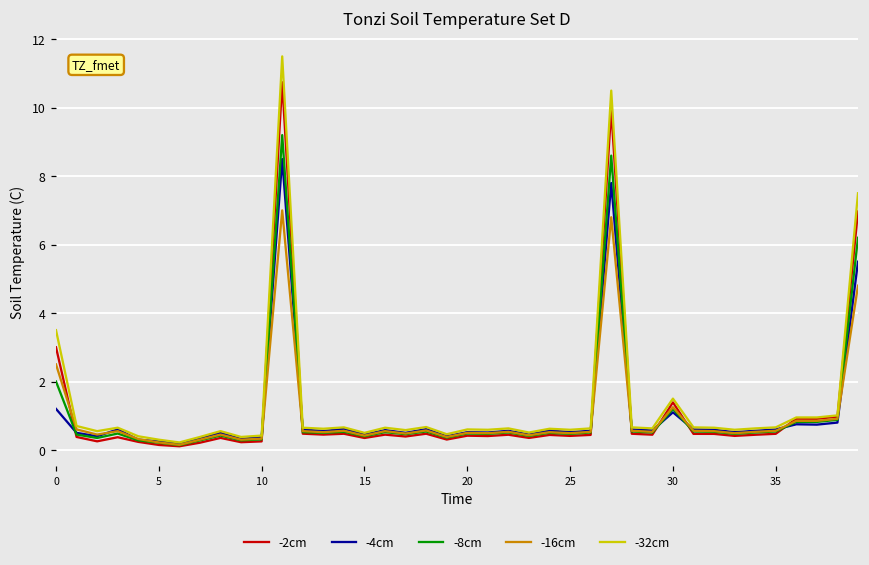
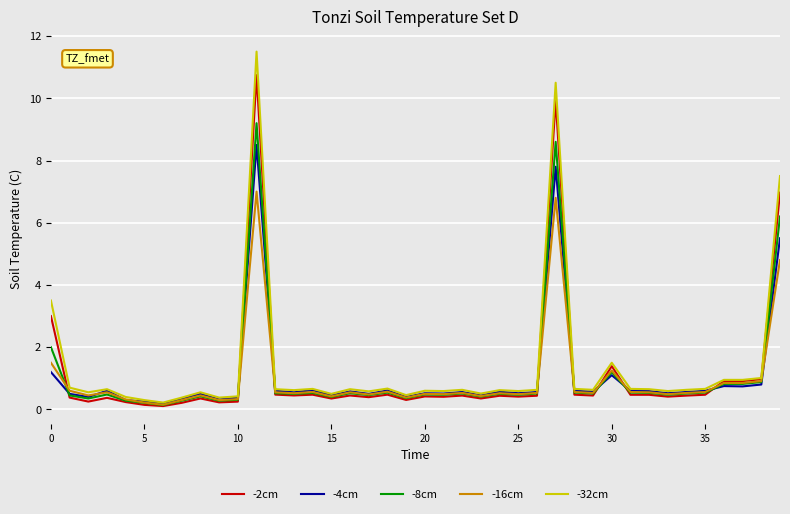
-16cm, 0: 2.5 -> 1.5
